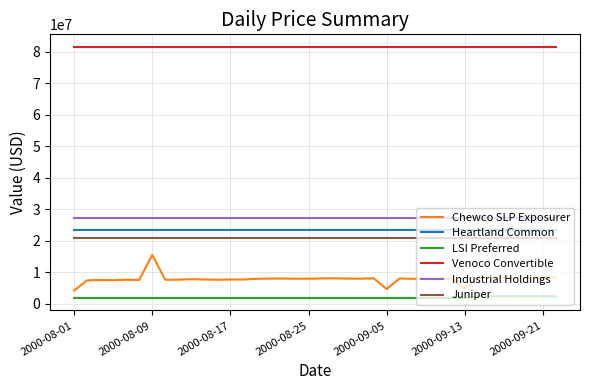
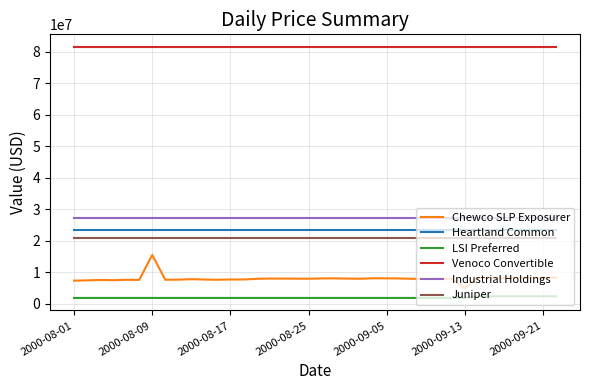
Chewco SLP Exposurer, 2000-08-01: 4000000 -> 7000000
Chewco SLP Exposurer, 2000-09-05: 5000000 -> 8000000
